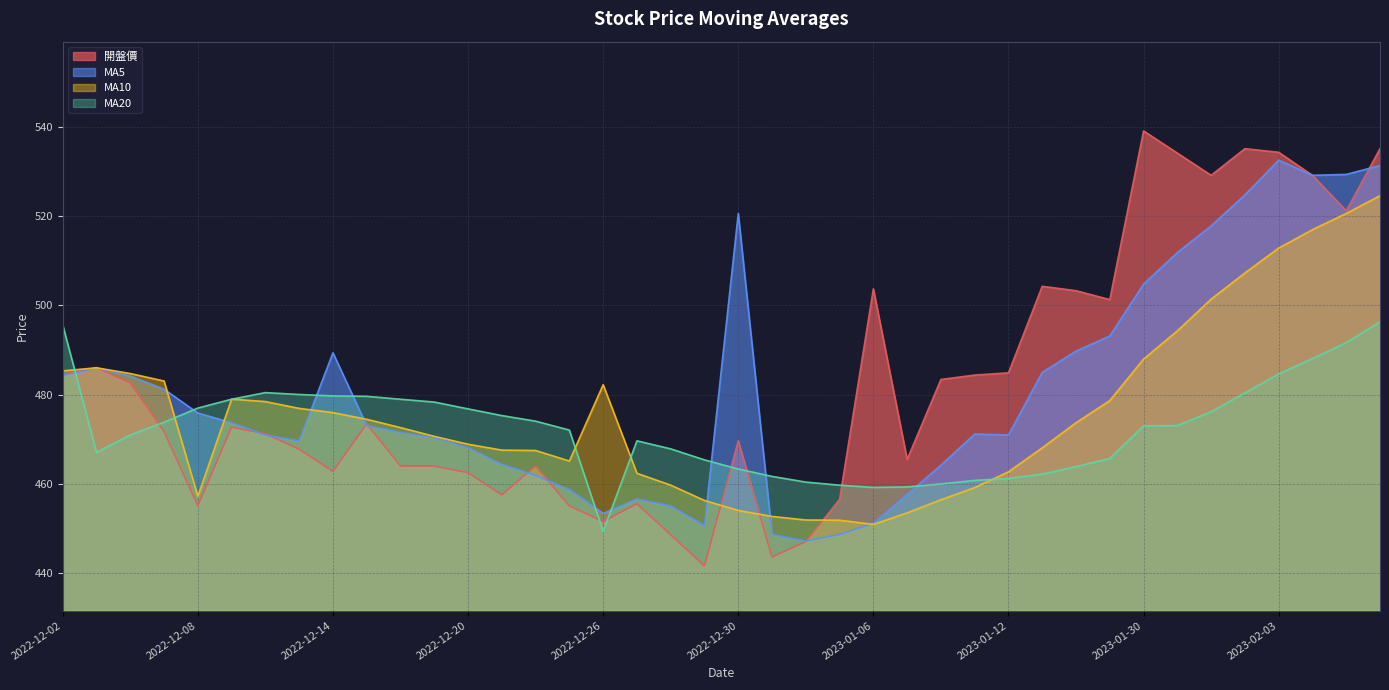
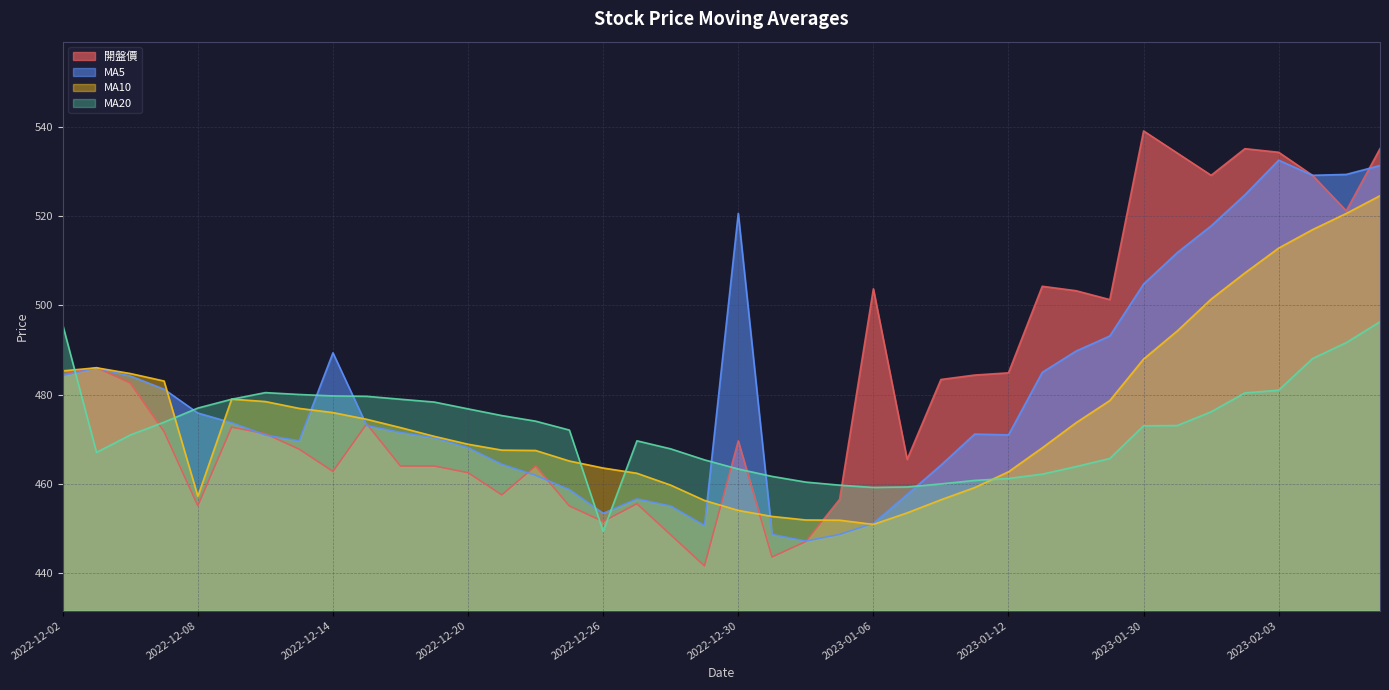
MA10, 2022-12-26: 482 -> 464
MA20, 2023-02-03: 485 -> 481
